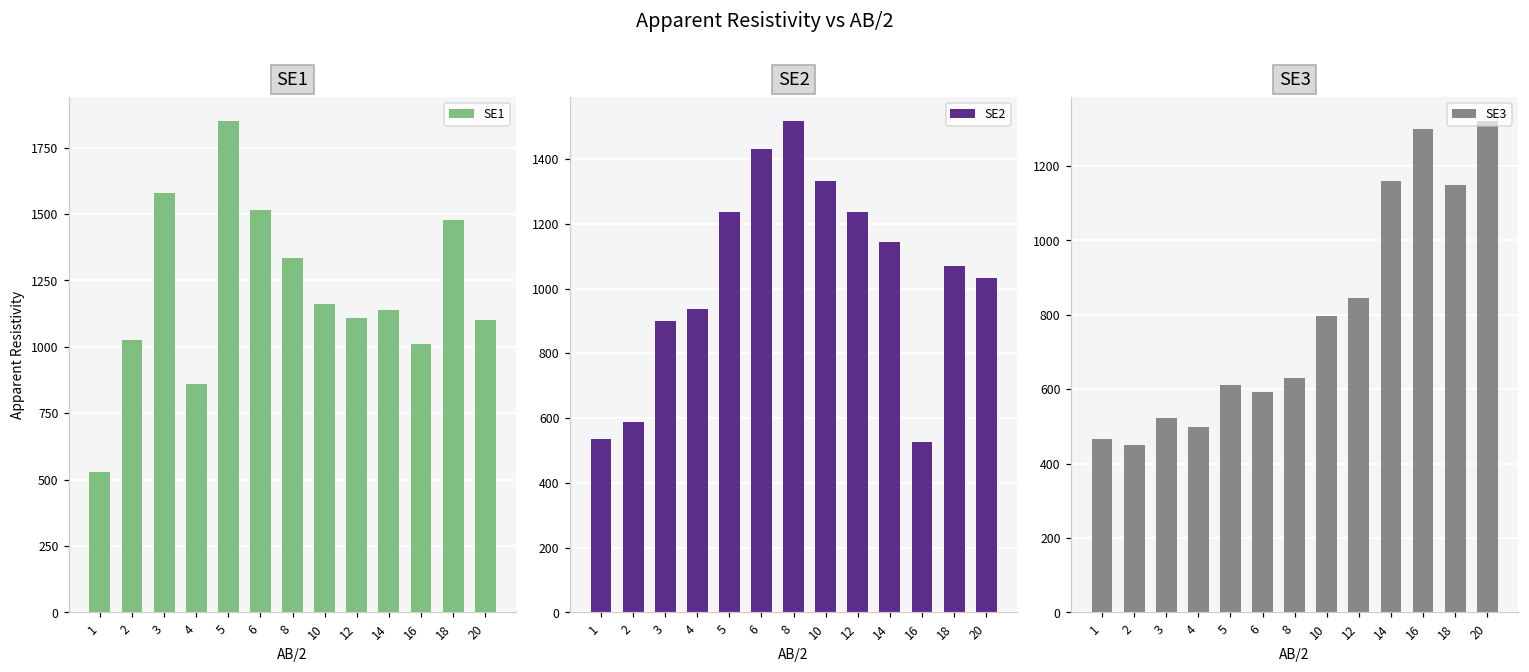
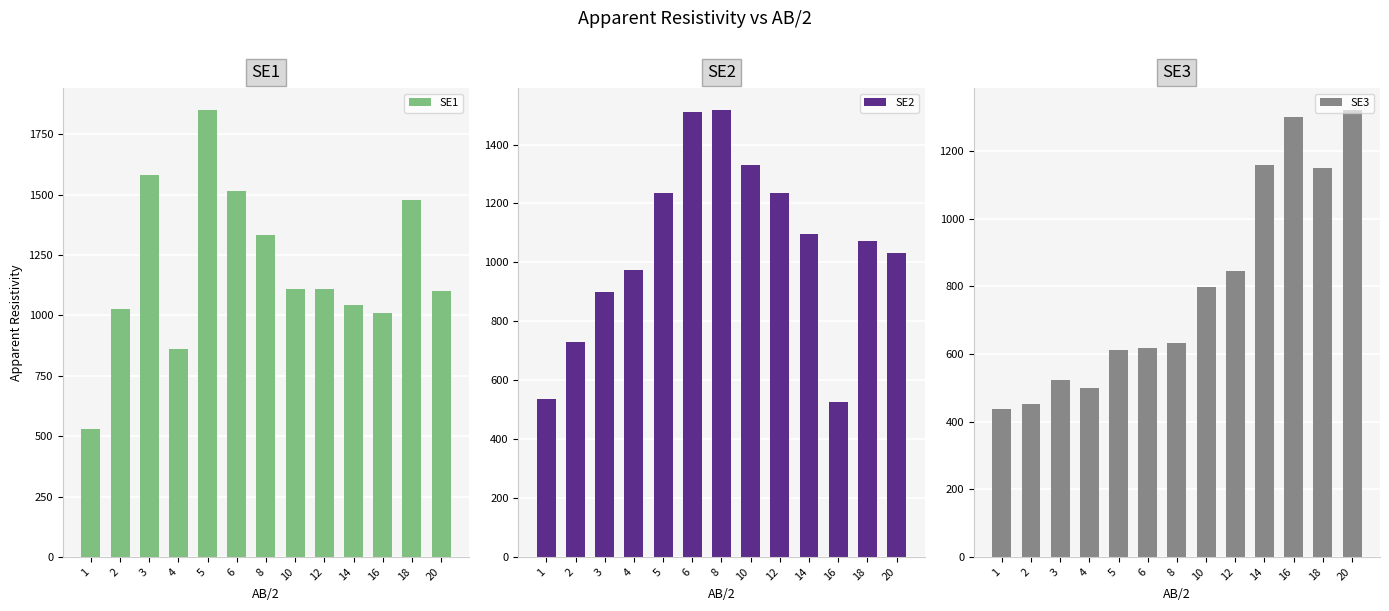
SE1, 10: 1160 -> 1110
SE1, 14: 1140 -> 1040
SE2, 2: 590 -> 730
SE2, 4: 940 -> 980
SE2, 6: 1430 -> 1510
SE2, 14: 1150 -> 1100
SE3, 1: 470 -> 440
SE3, 6: 590 -> 620
